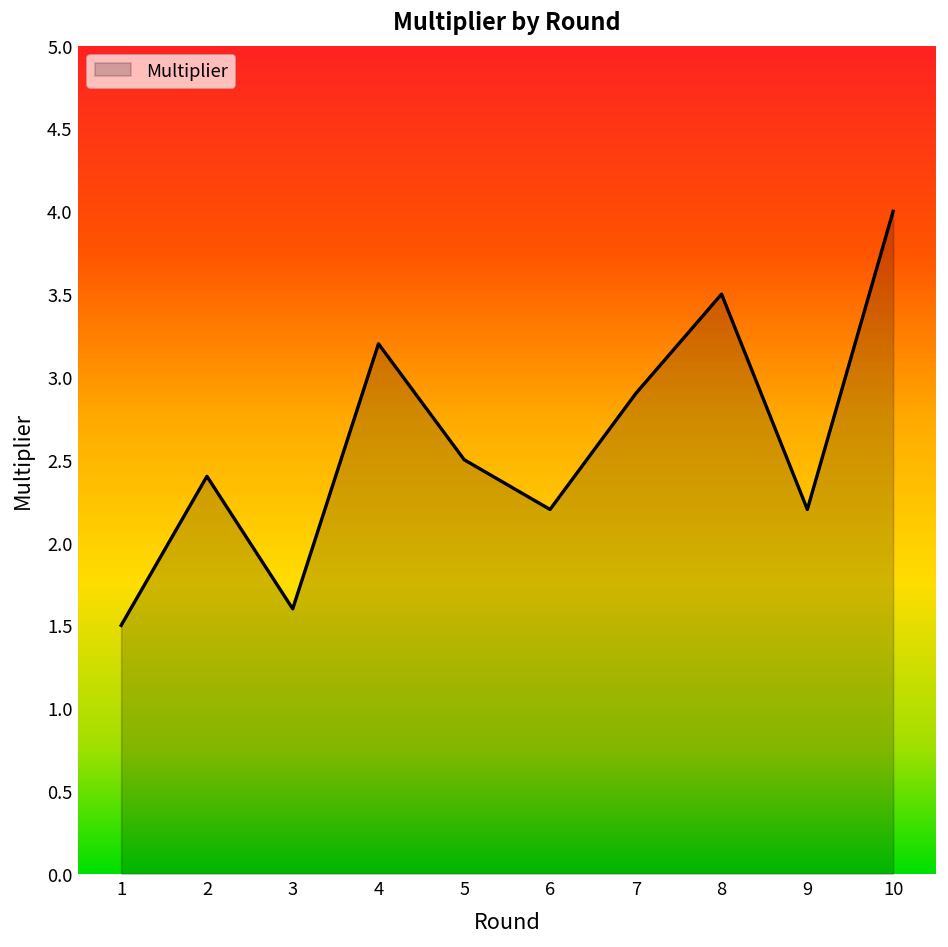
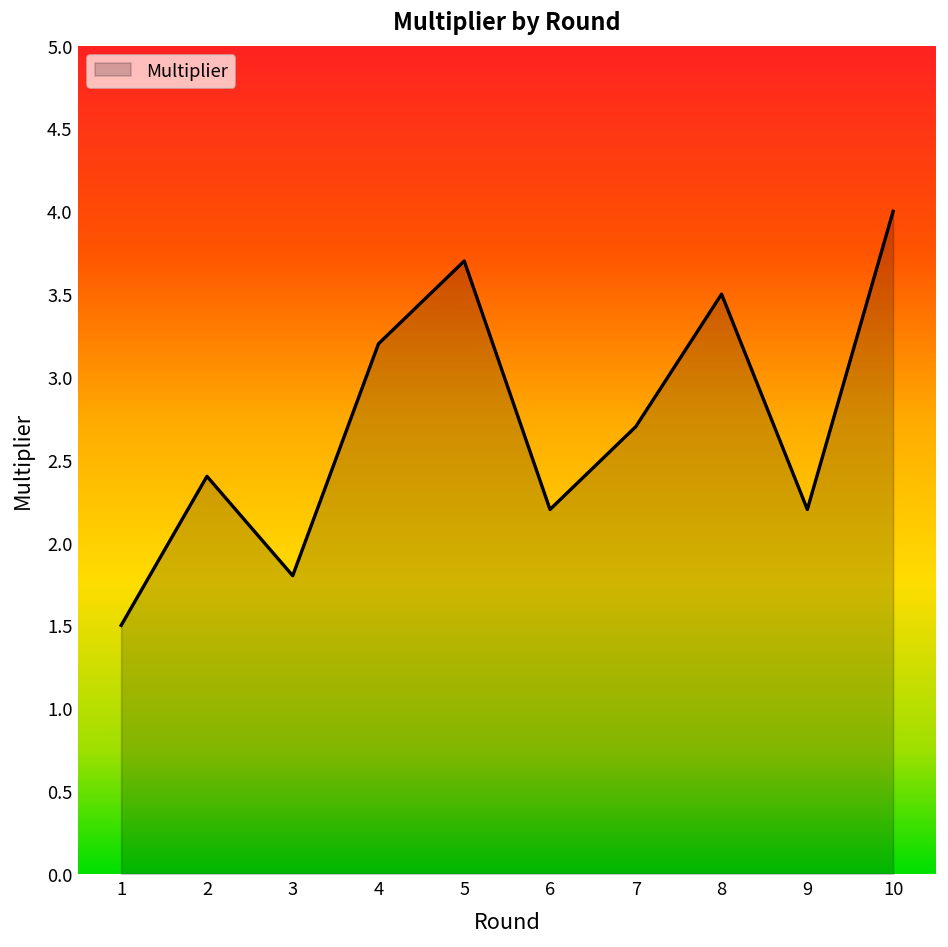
3: 1.6 -> 1.8
5: 2.5 -> 3.7
7: 2.9 -> 2.7
